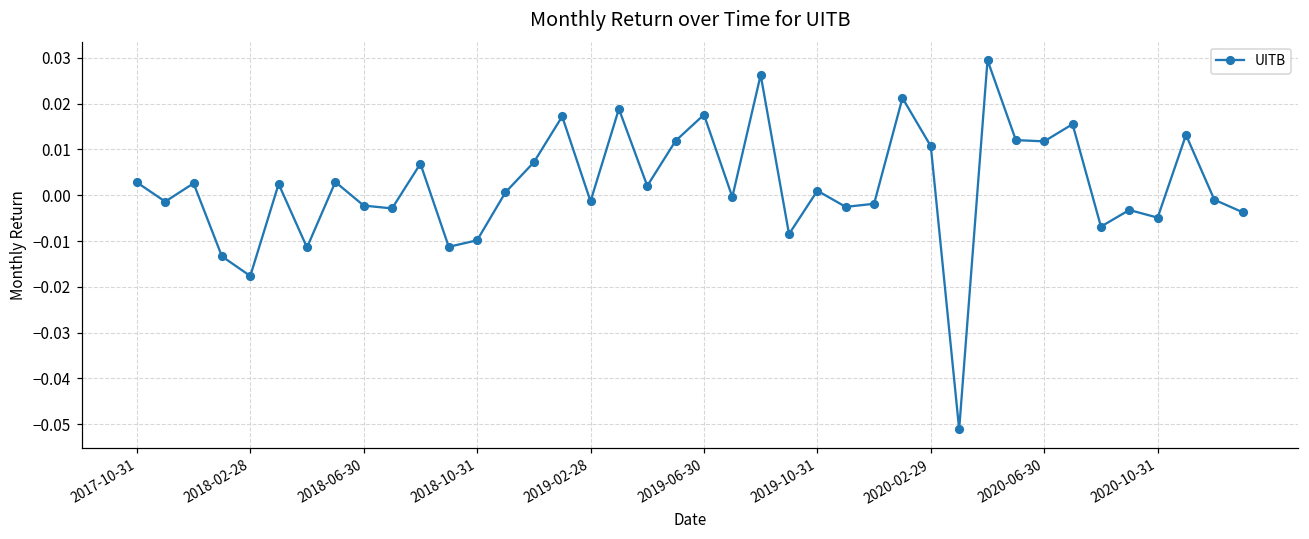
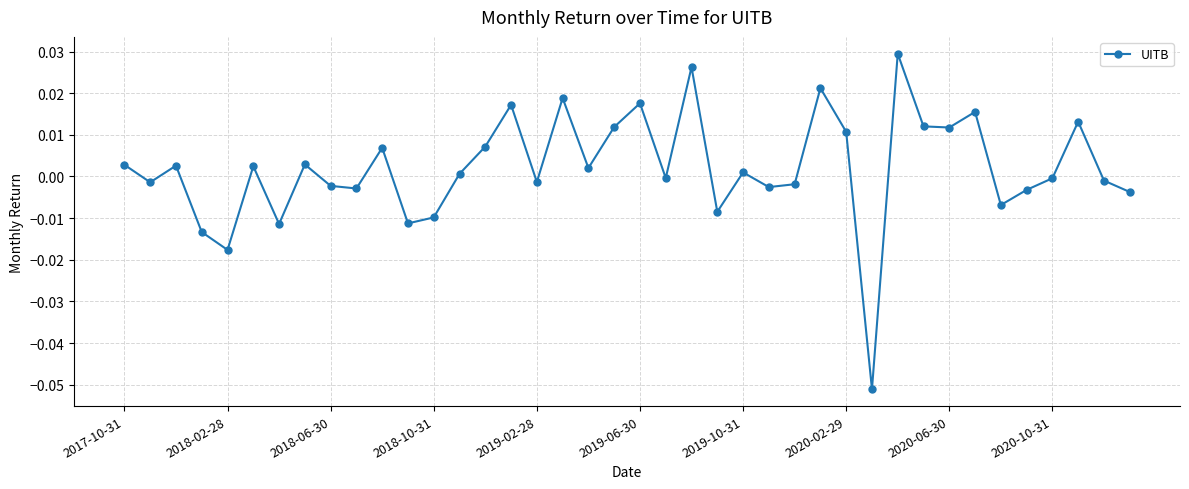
2020-10-31: -0.005 -> 0.000
